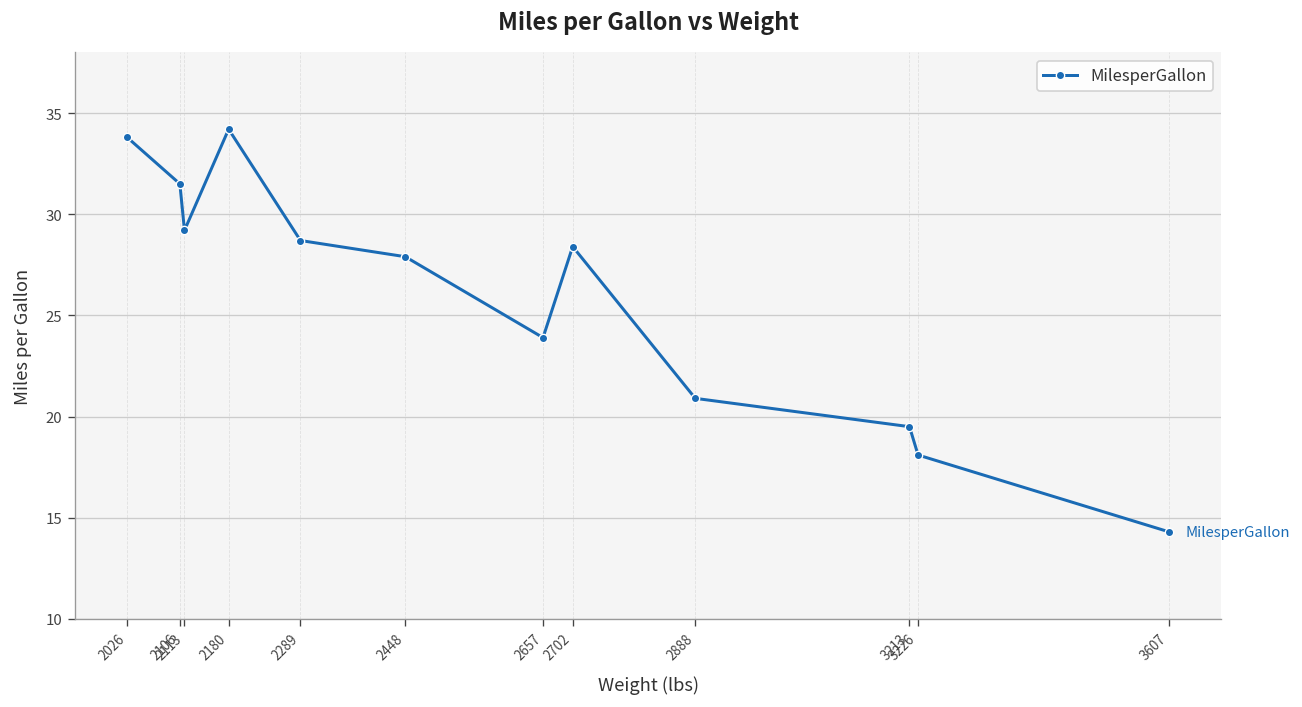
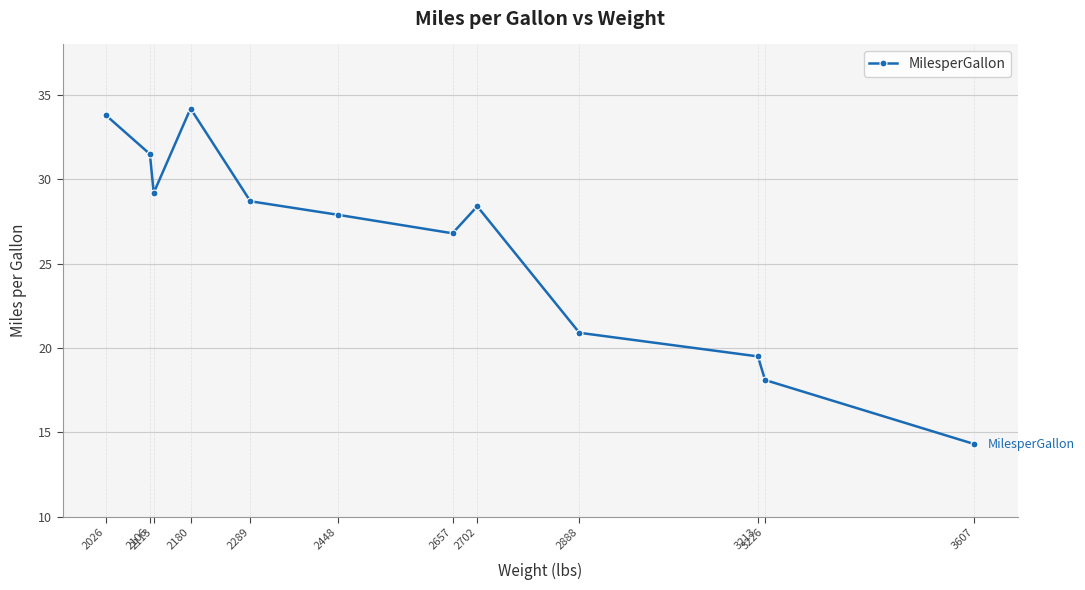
2657: 23.9 -> 26.8
